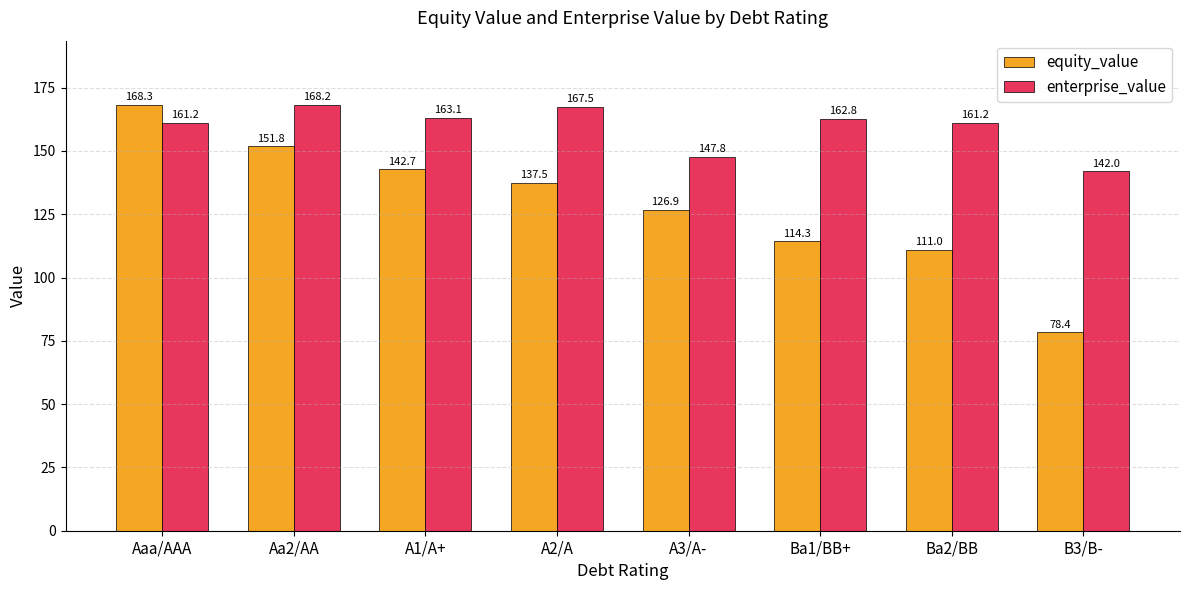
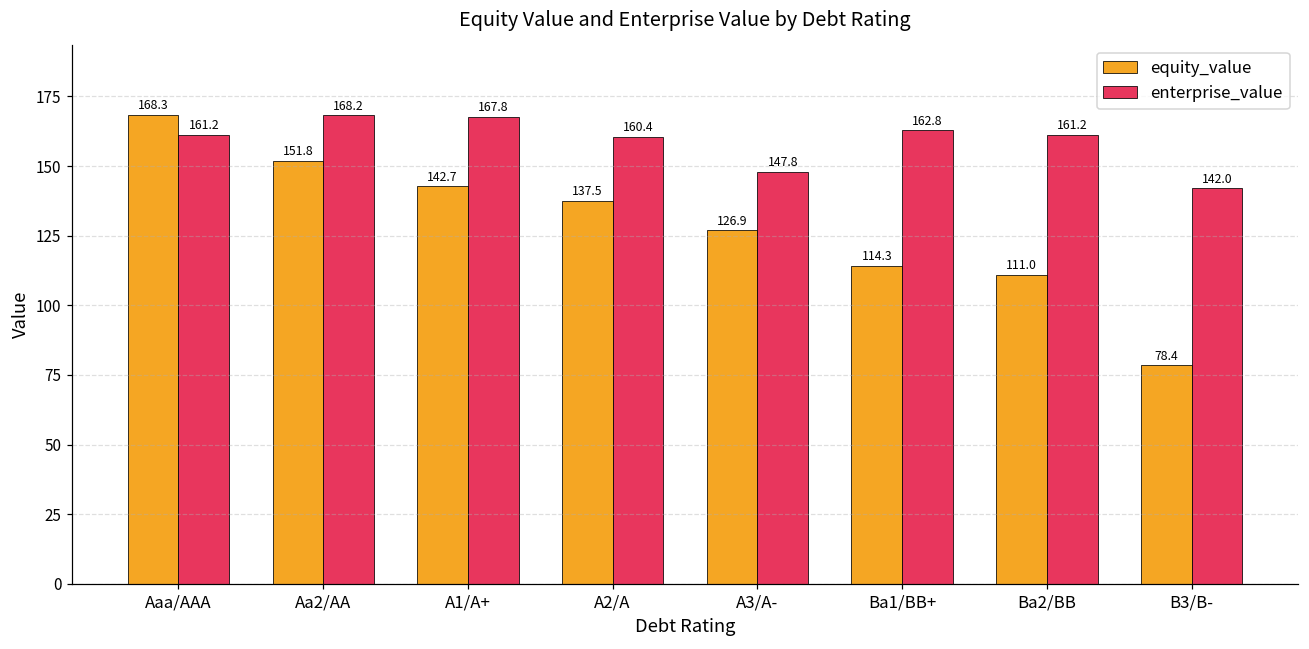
enterprise_value, A1/A+: 163.1 -> 167.8
enterprise_value, A2/A: 167.5 -> 160.4
